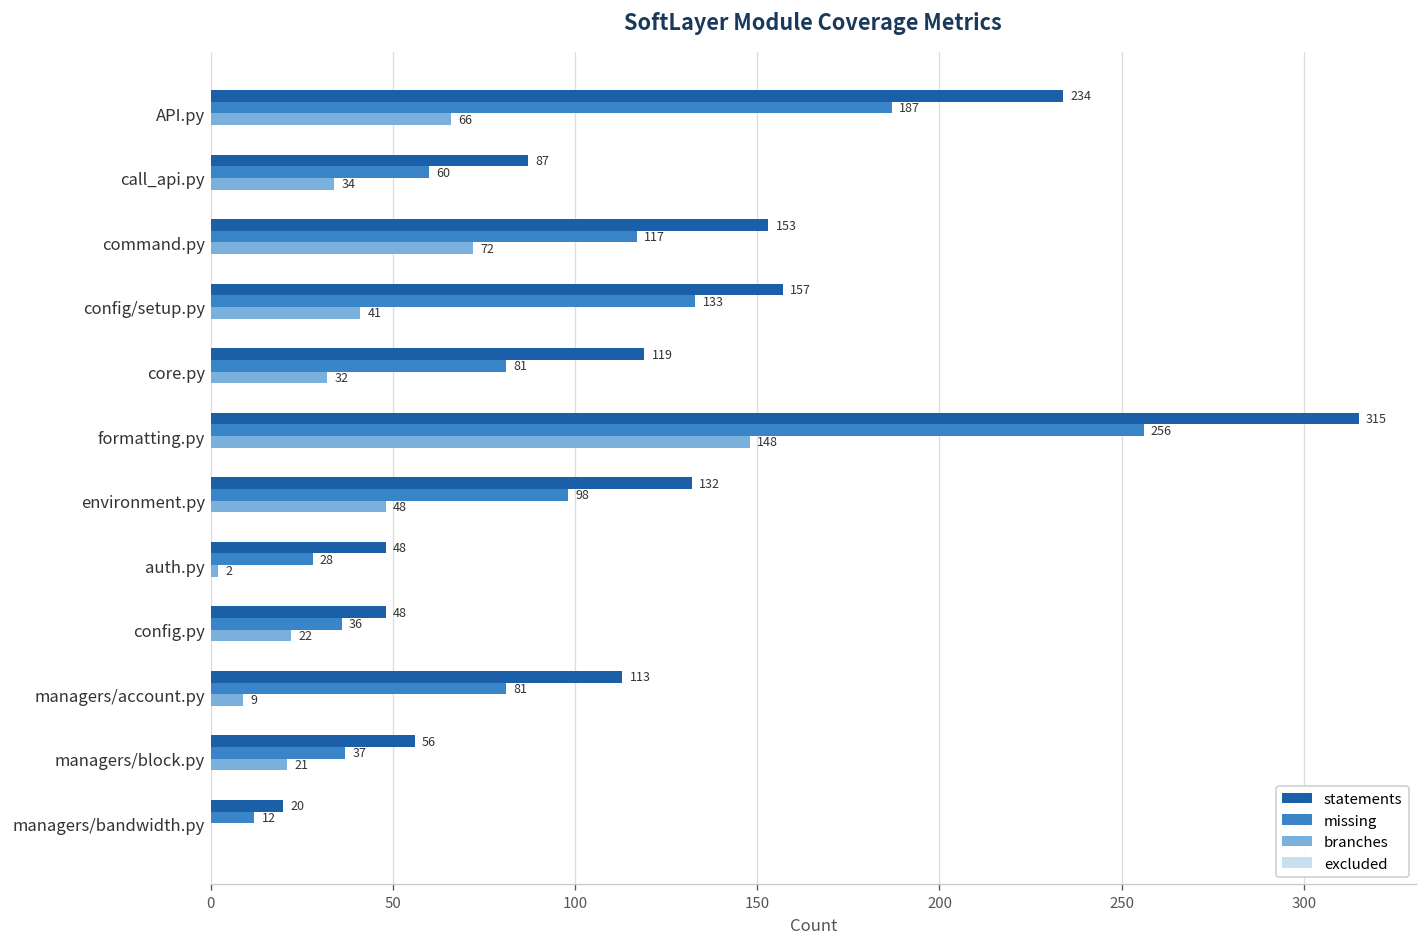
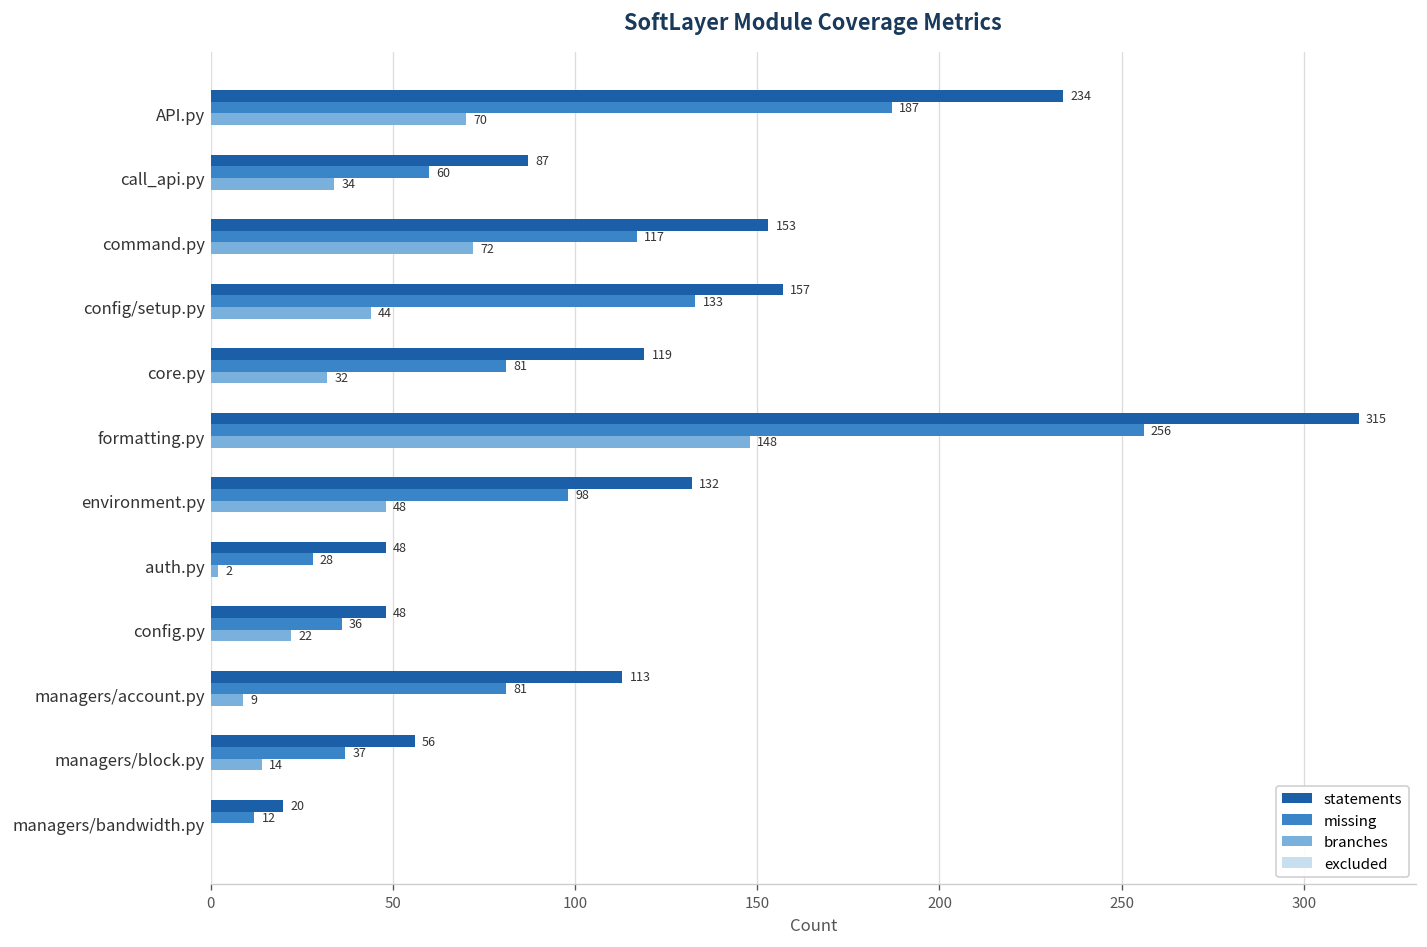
branches, API.py: 66 -> 70
branches, config/setup.py: 41 -> 44
branches, managers/block.py: 21 -> 14
